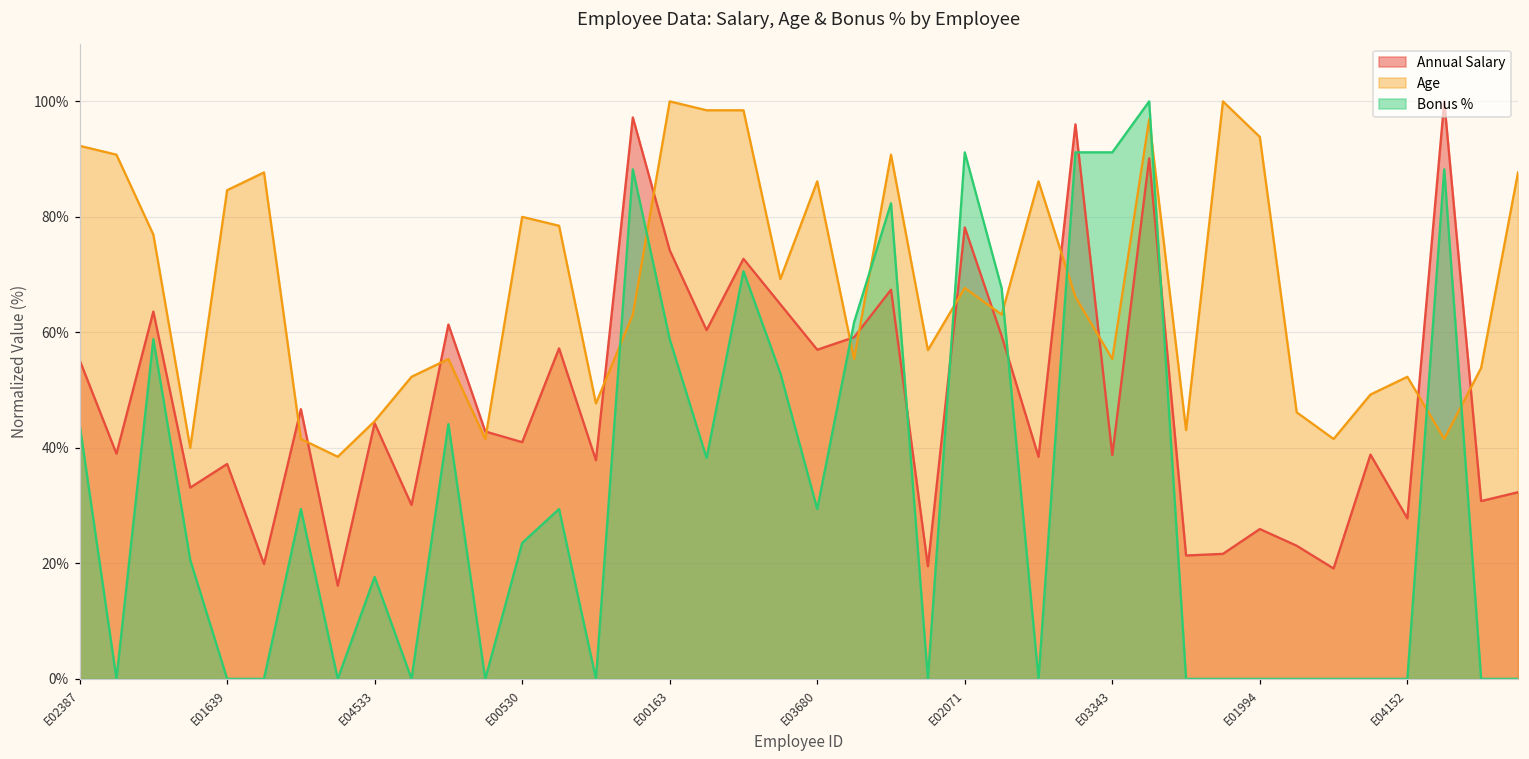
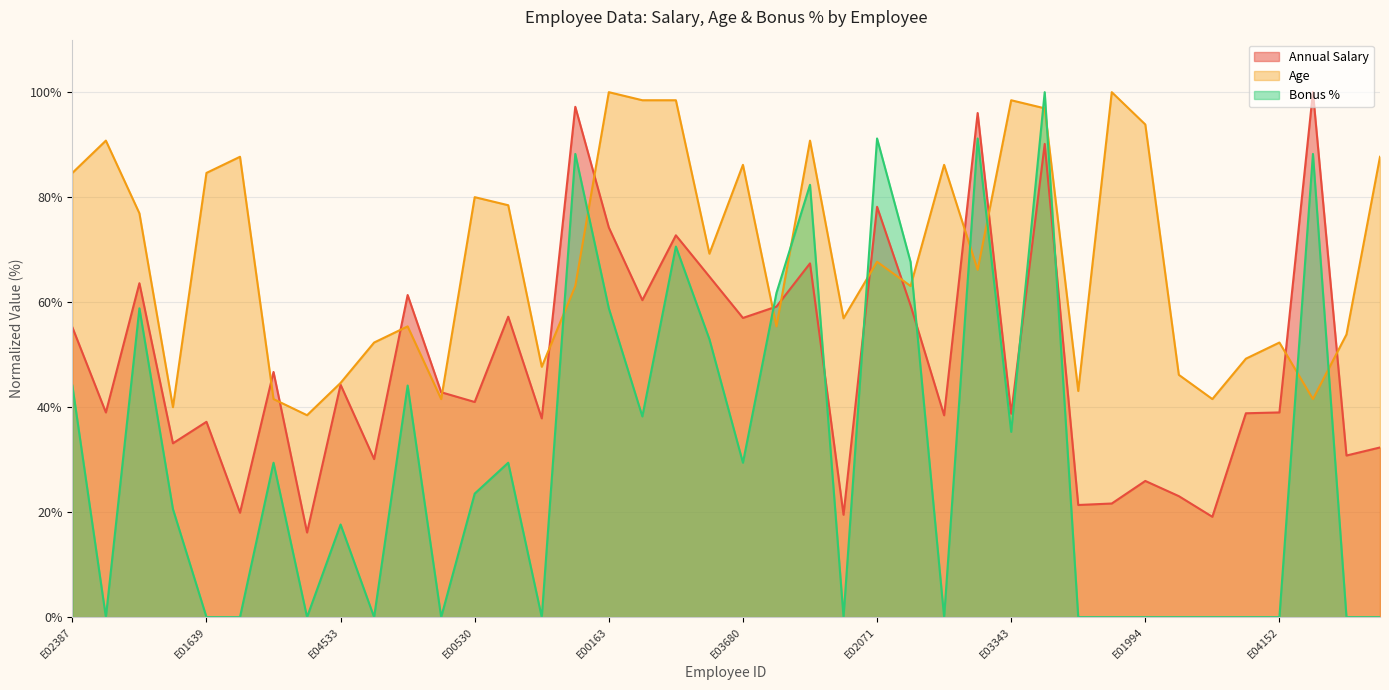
Age, E02387: 92% -> 85%
Age, E03343: 55% -> 98%
Bonus %, E03343: 91% -> 35%
Annual Salary, E04152: 28% -> 39%
